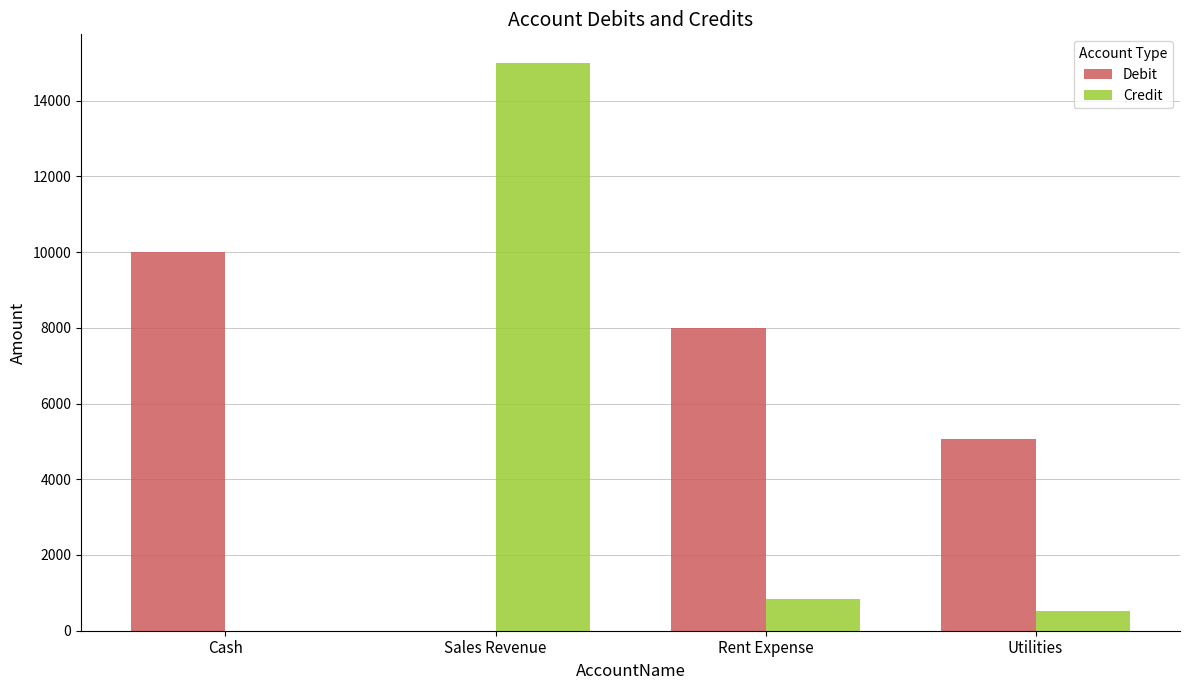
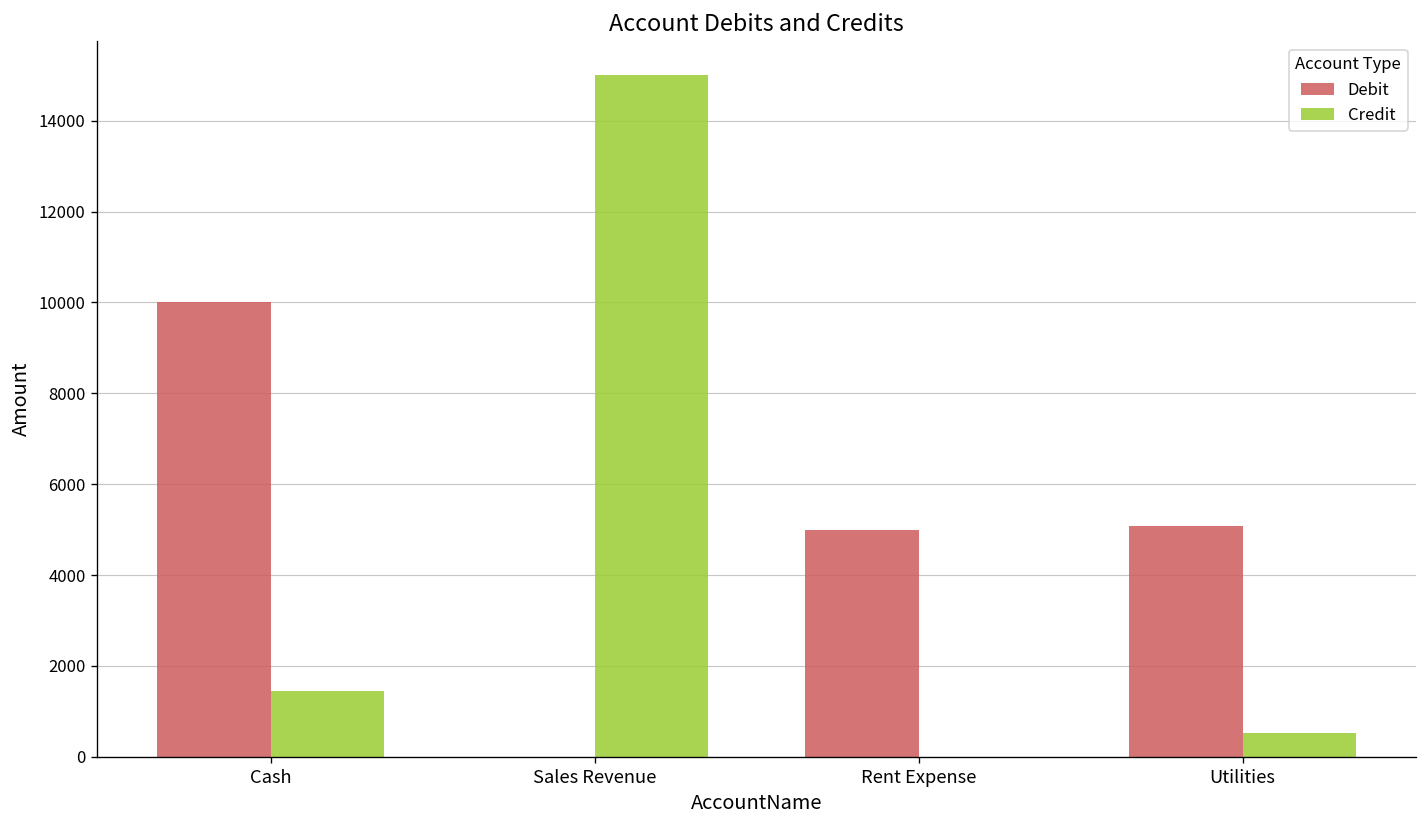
Credit, Cash: 0 -> 1500
Debit, Rent Expense: 8000 -> 5000
Credit, Rent Expense: 800 -> 0
